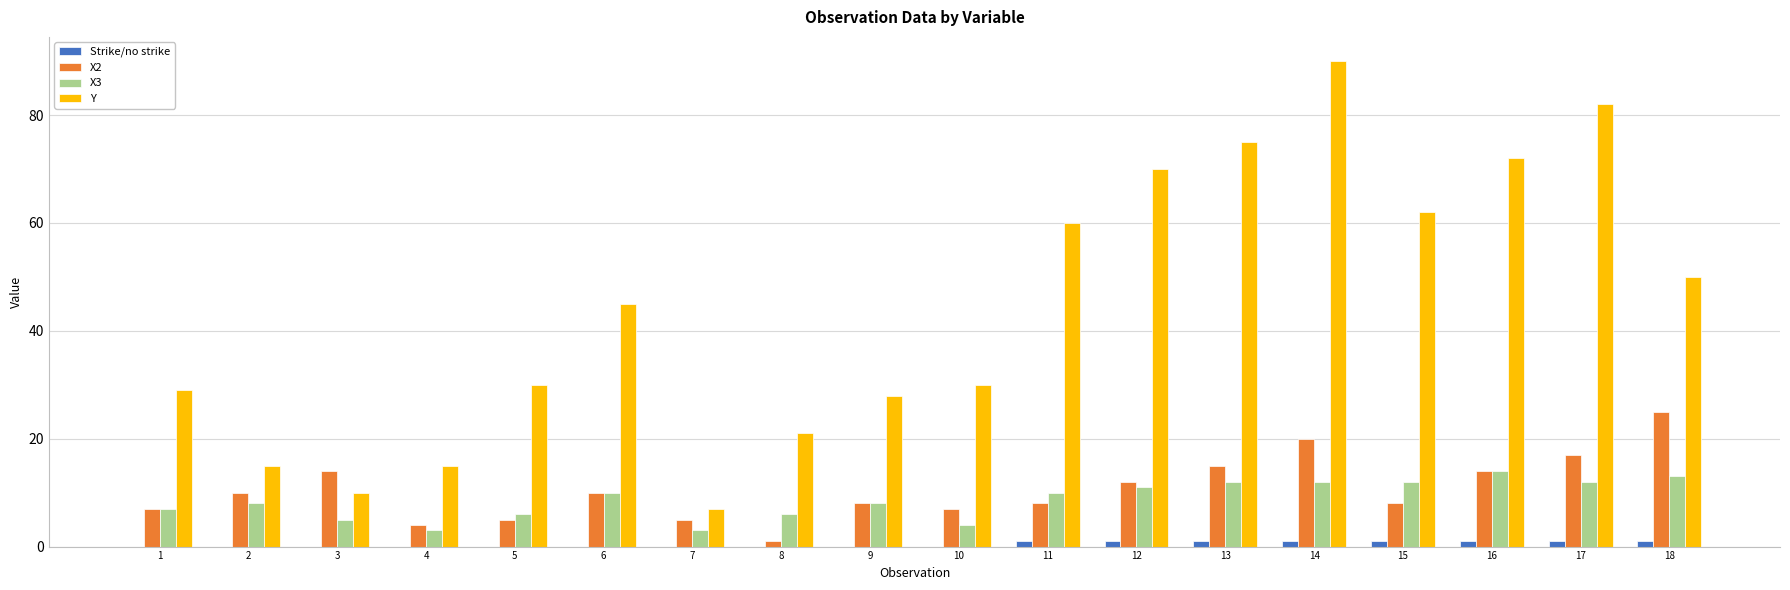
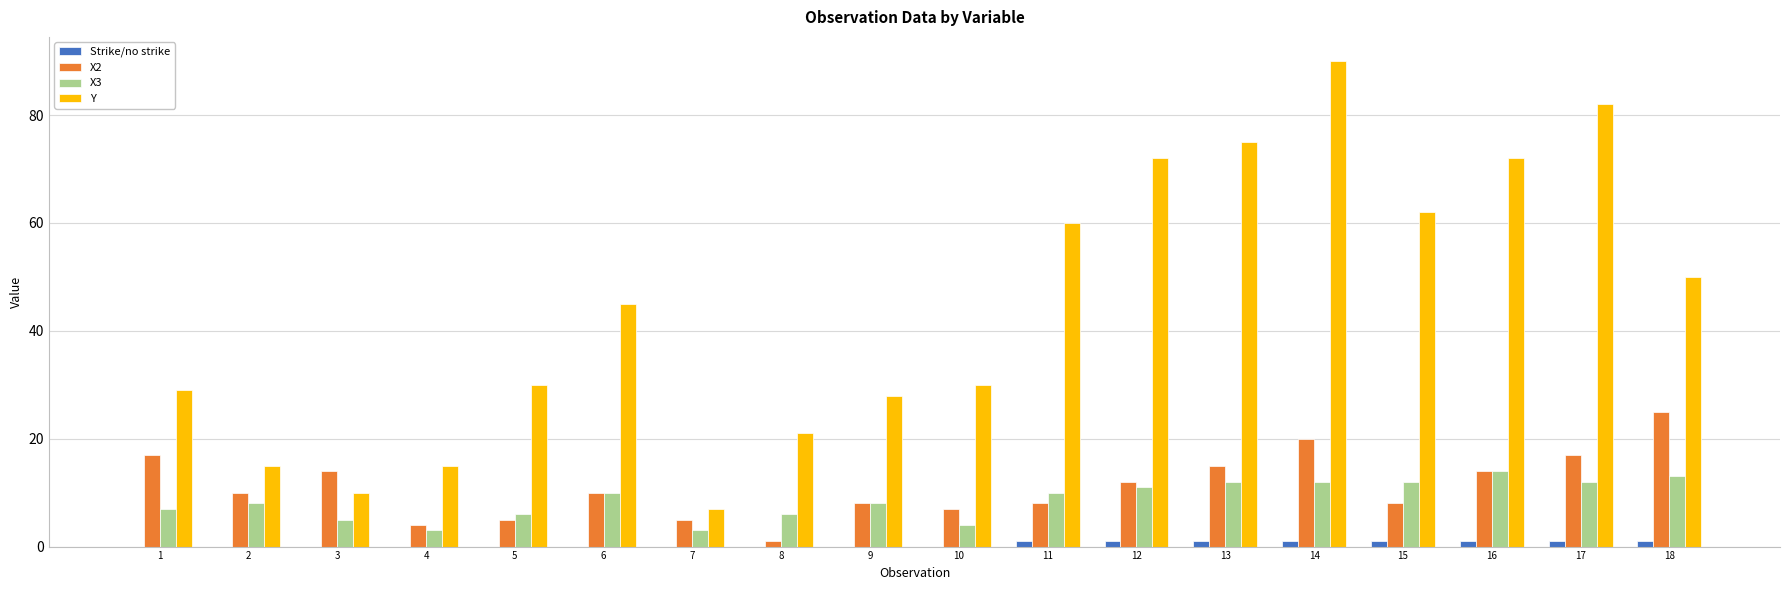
X2, 1: 7 -> 17
Y, 12: 70 -> 72
